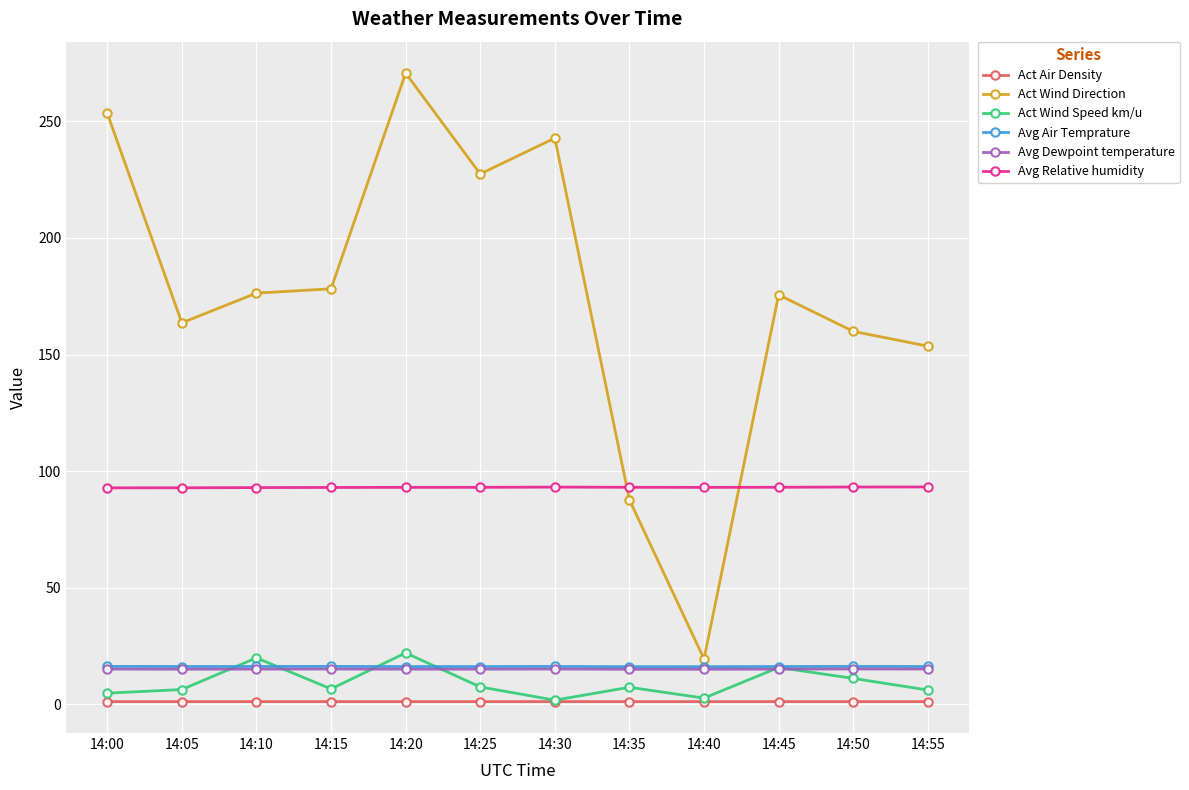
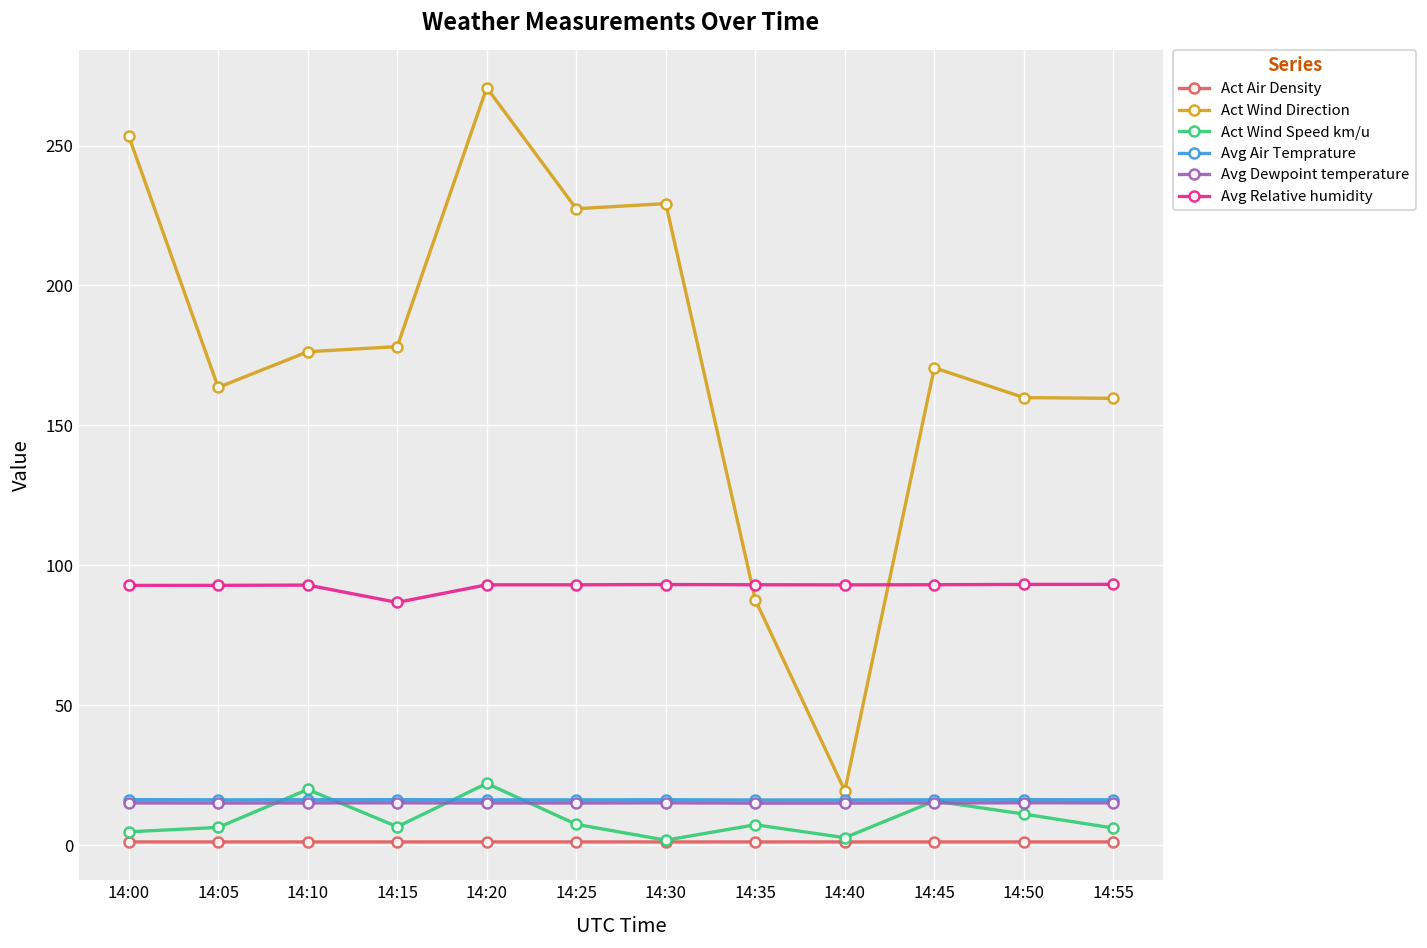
Avg Relative humidity, 14:15: 93 -> 87
Act Wind Direction, 14:30: 243 -> 229
Act Wind Direction, 14:45: 176 -> 171
Act Wind Direction, 14:55: 154 -> 160
